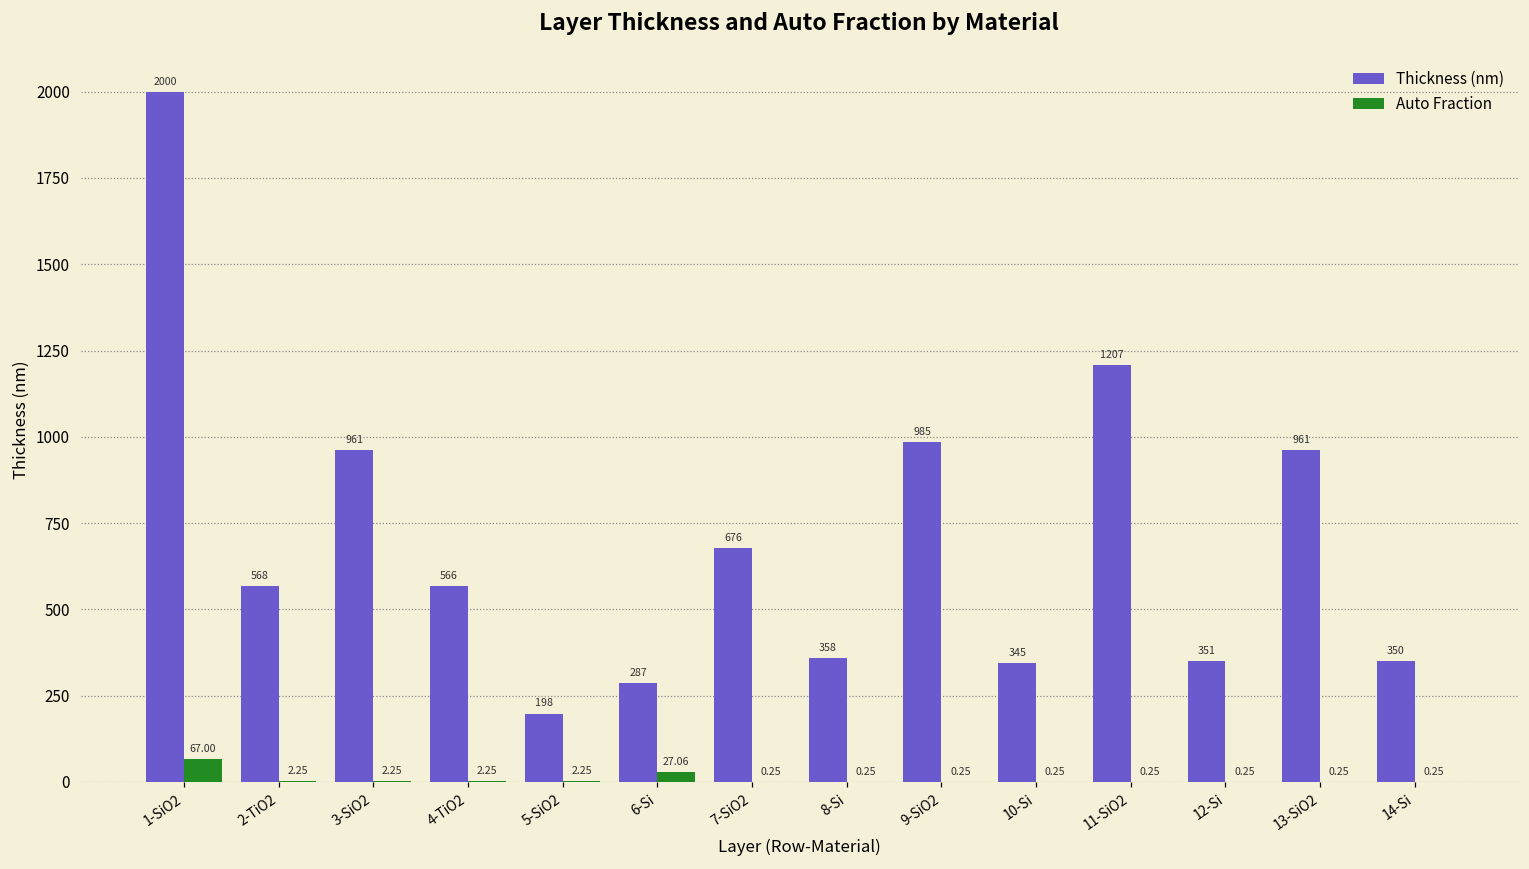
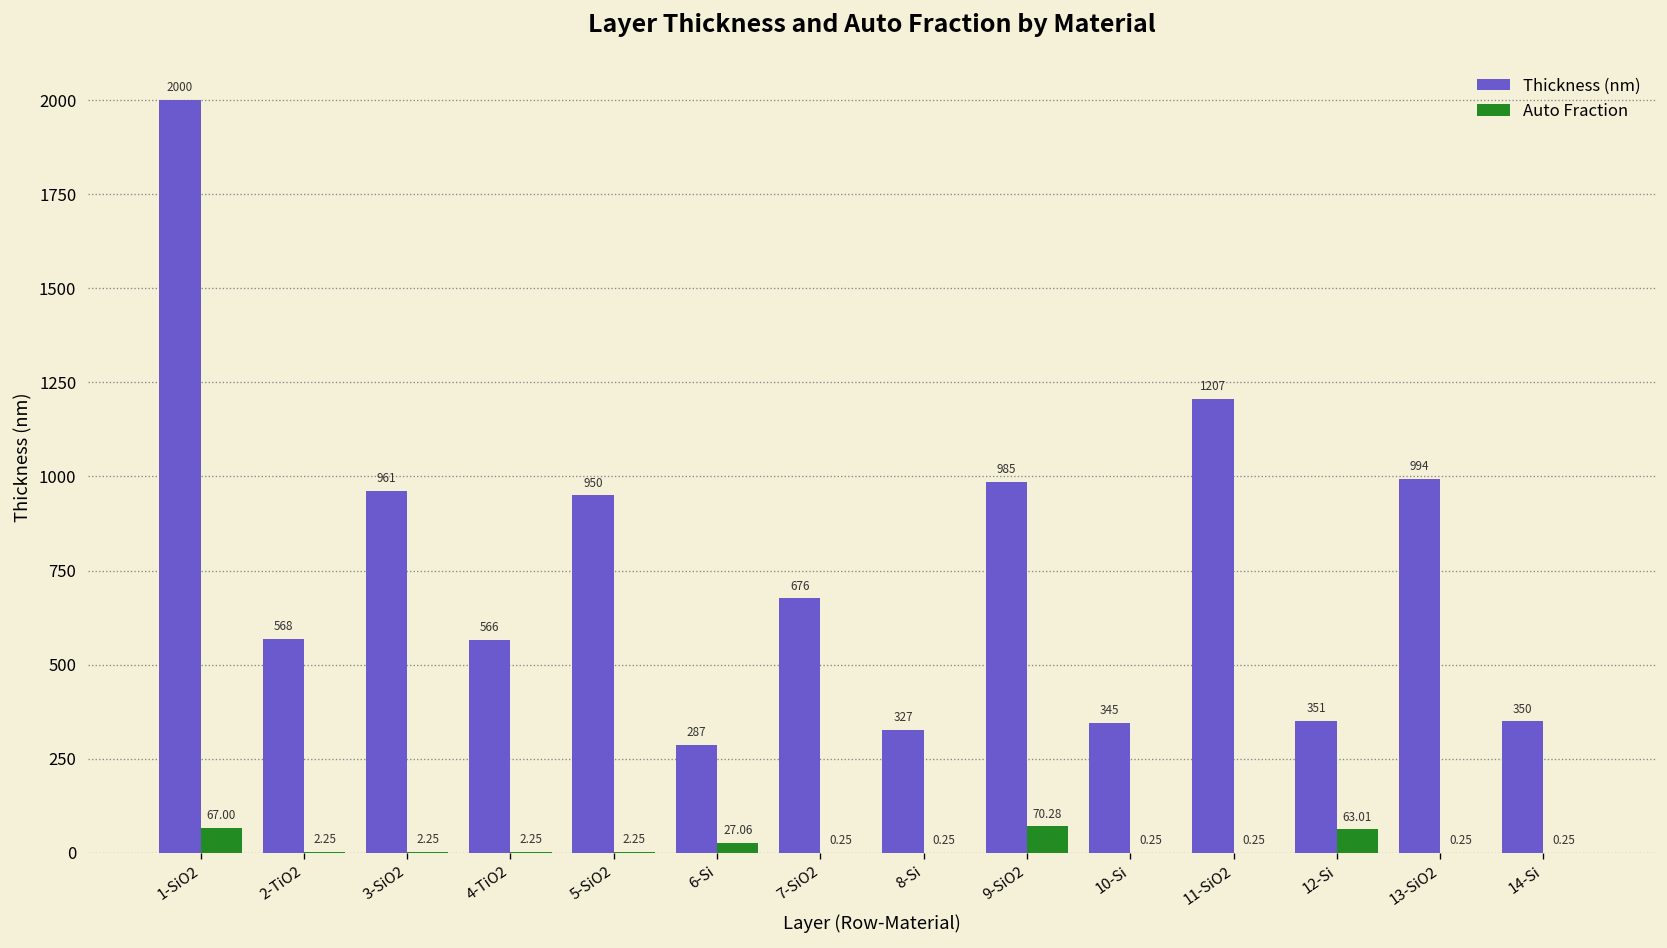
Thickness (nm), 5-SiO2: 198 -> 950
Thickness (nm), 8-Si: 358 -> 327
Auto Fraction, 9-SiO2: 0.25 -> 70.28
Auto Fraction, 12-Si: 0.25 -> 63.01
Thickness (nm), 13-SiO2: 961 -> 994
